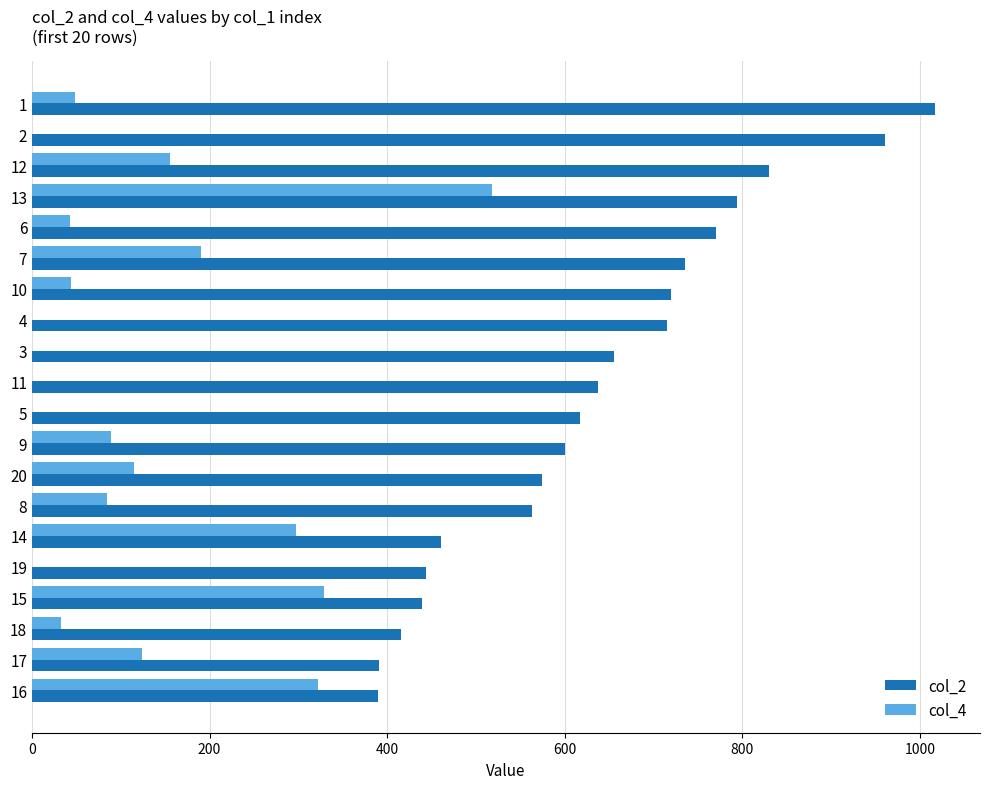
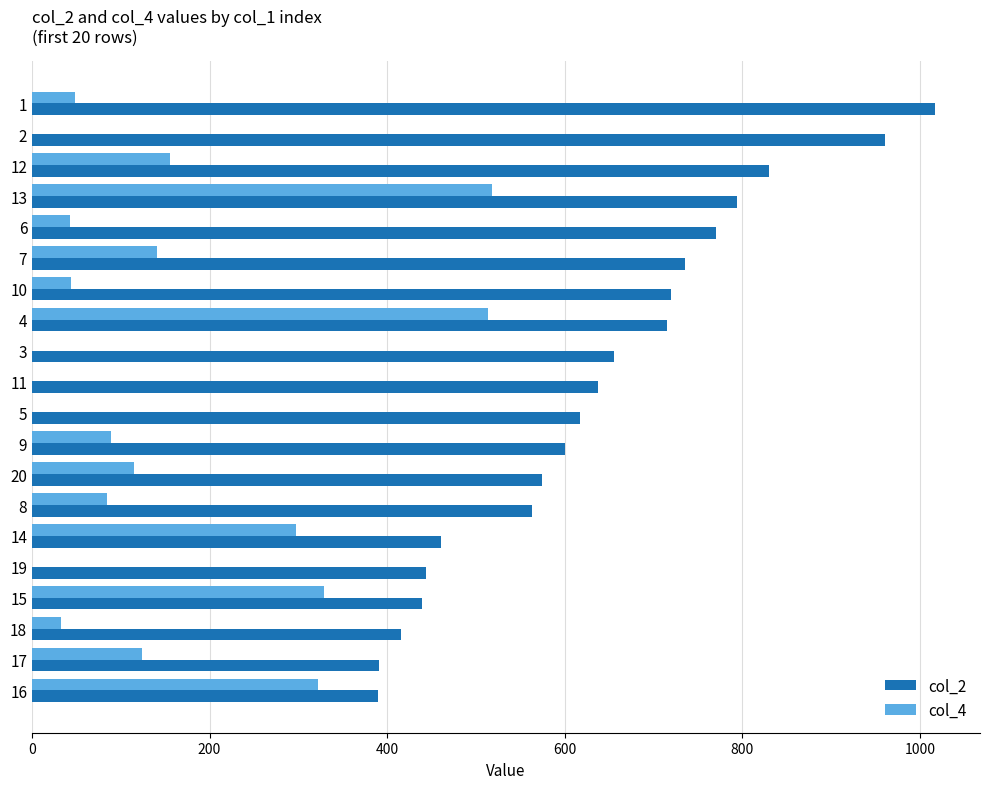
col_4, 7: 190 -> 140
col_4, 4: 0 -> 510
